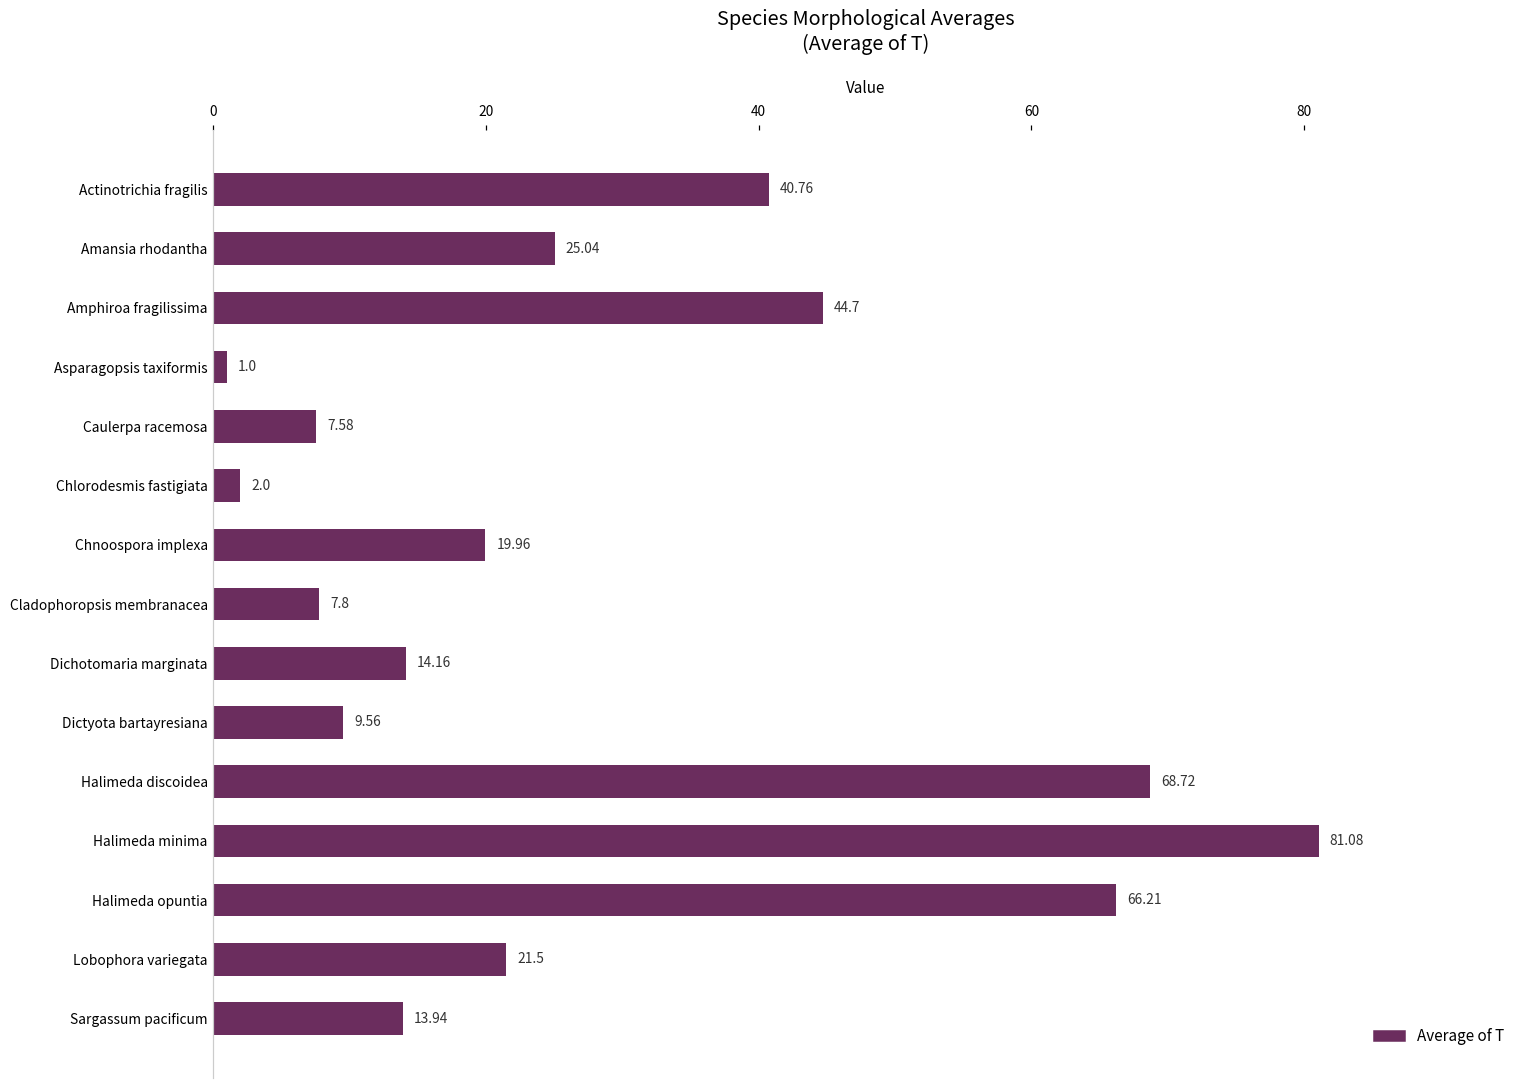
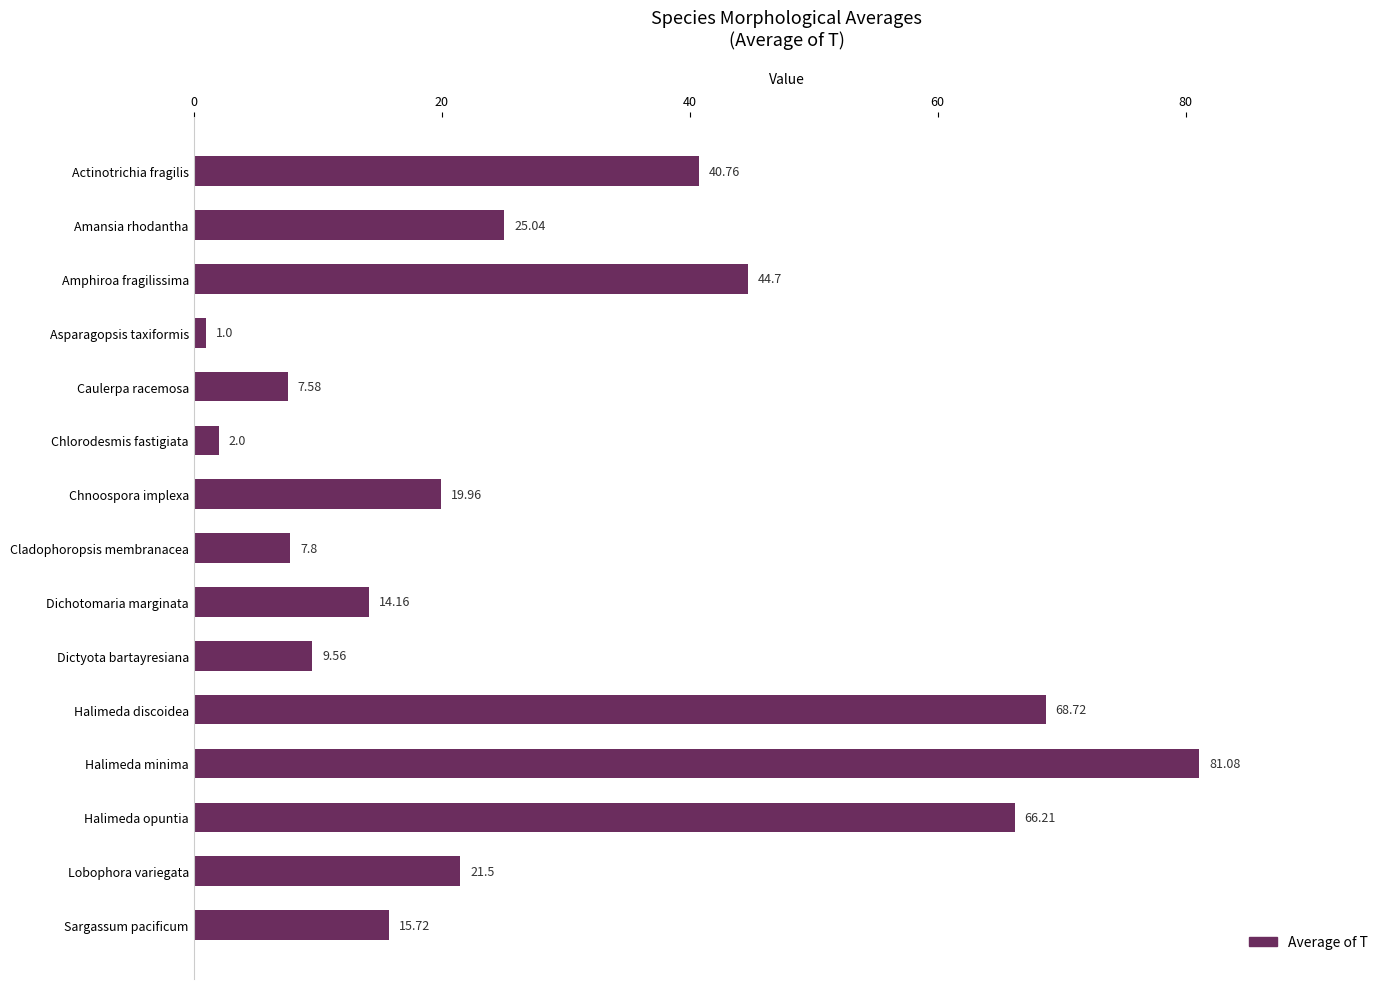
Sargassum pacificum: 13.94 -> 15.72
